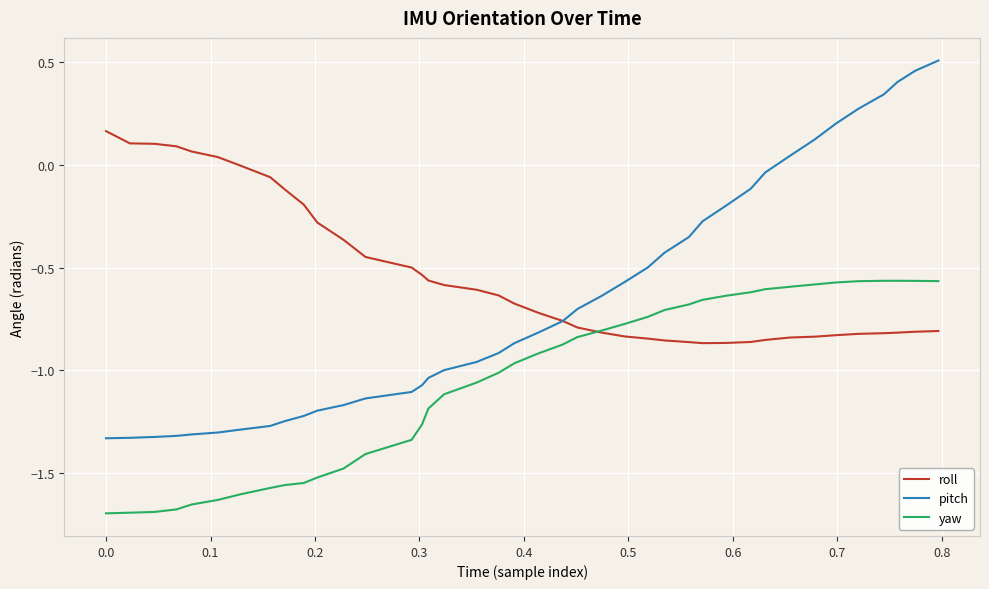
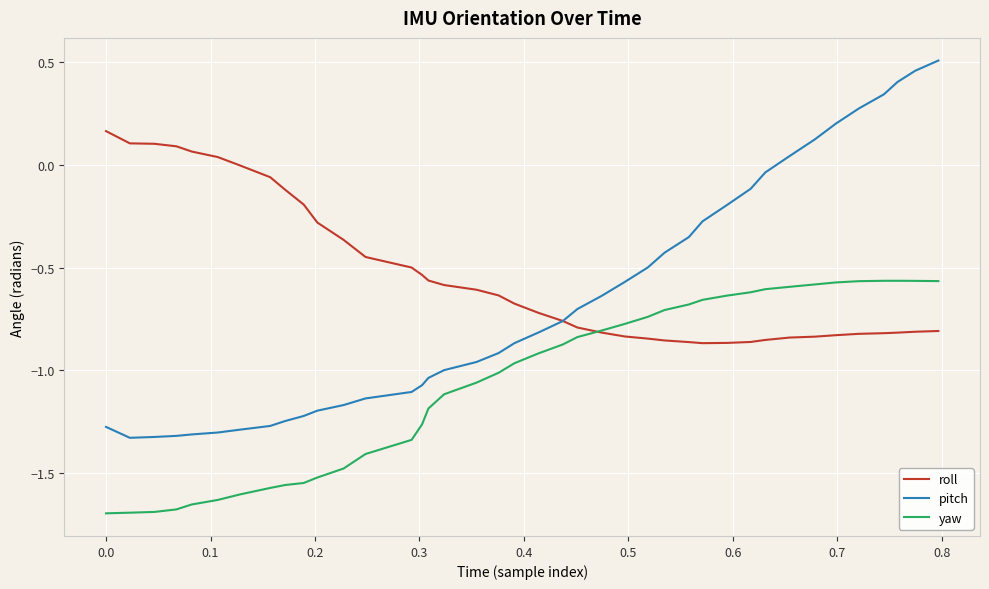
pitch, 0.0: -1.33 -> -1.27
